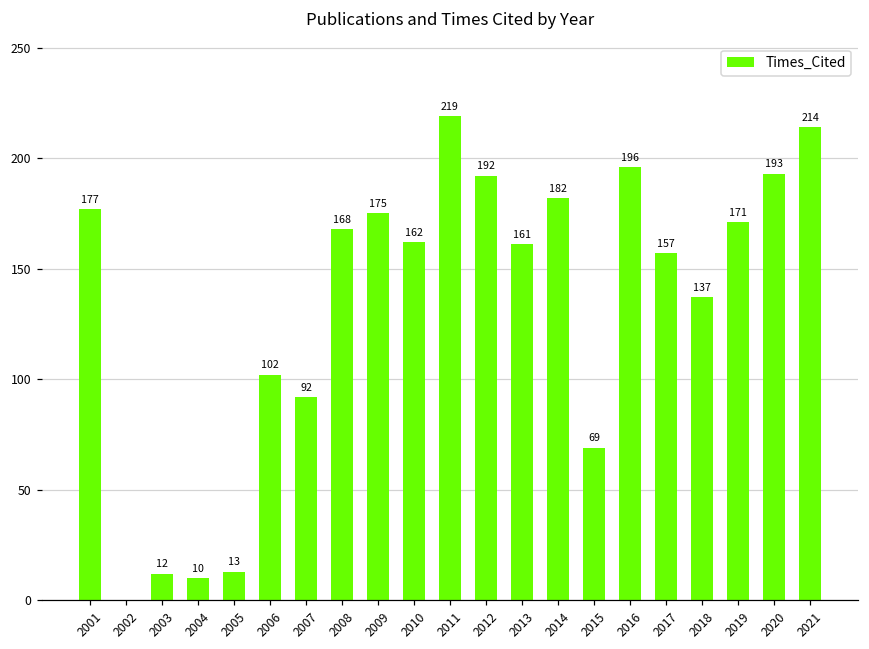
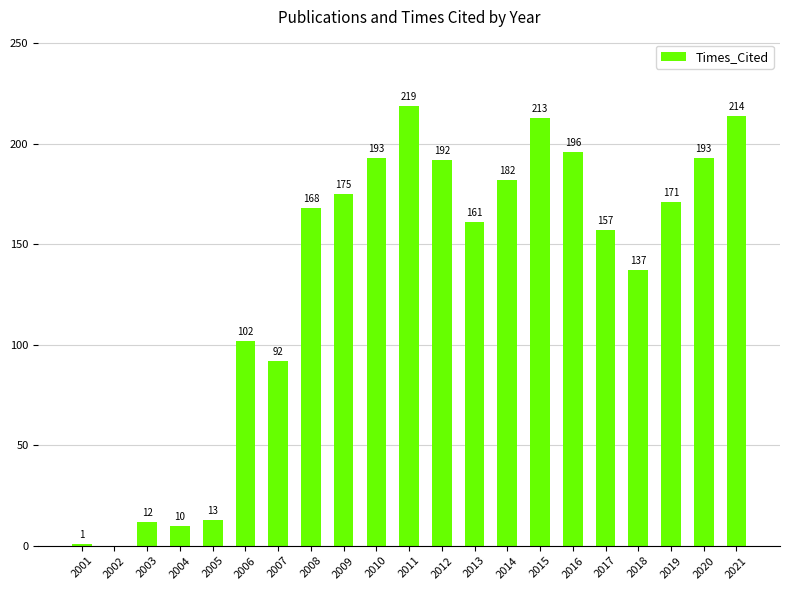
2001: 177 -> 1
2010: 162 -> 193
2015: 69 -> 213
